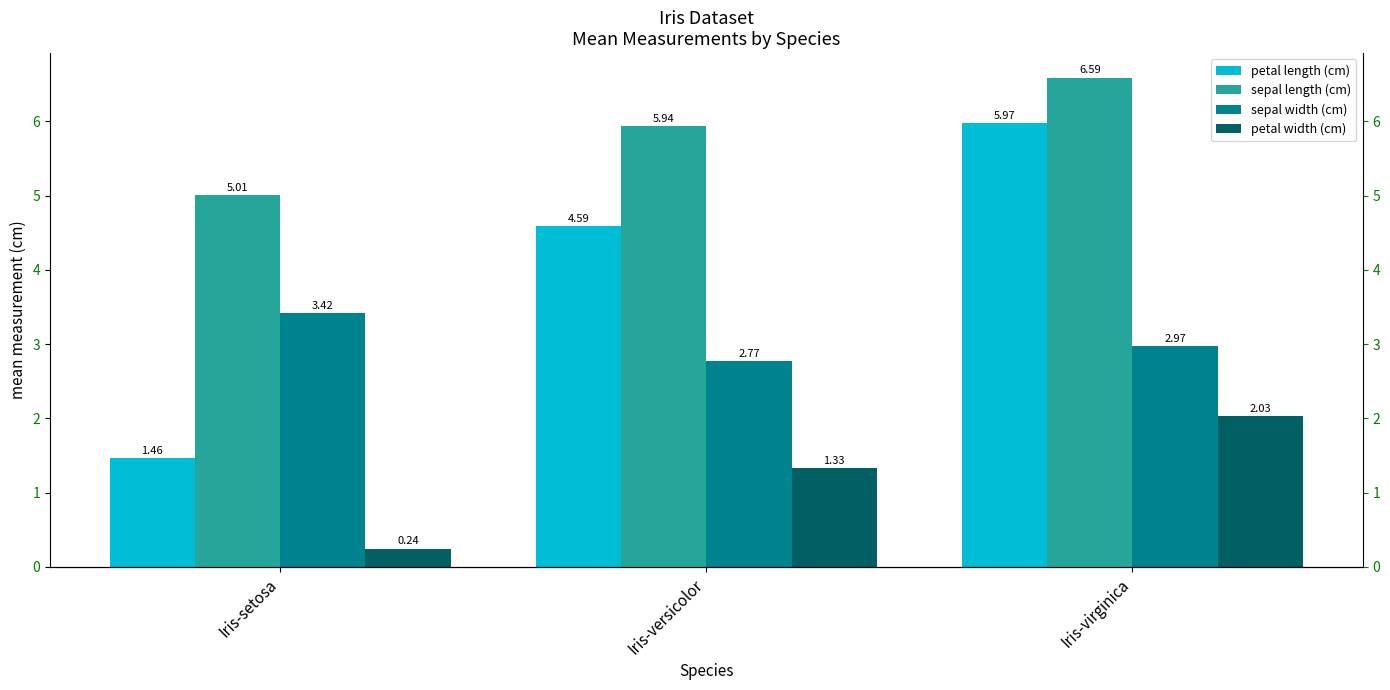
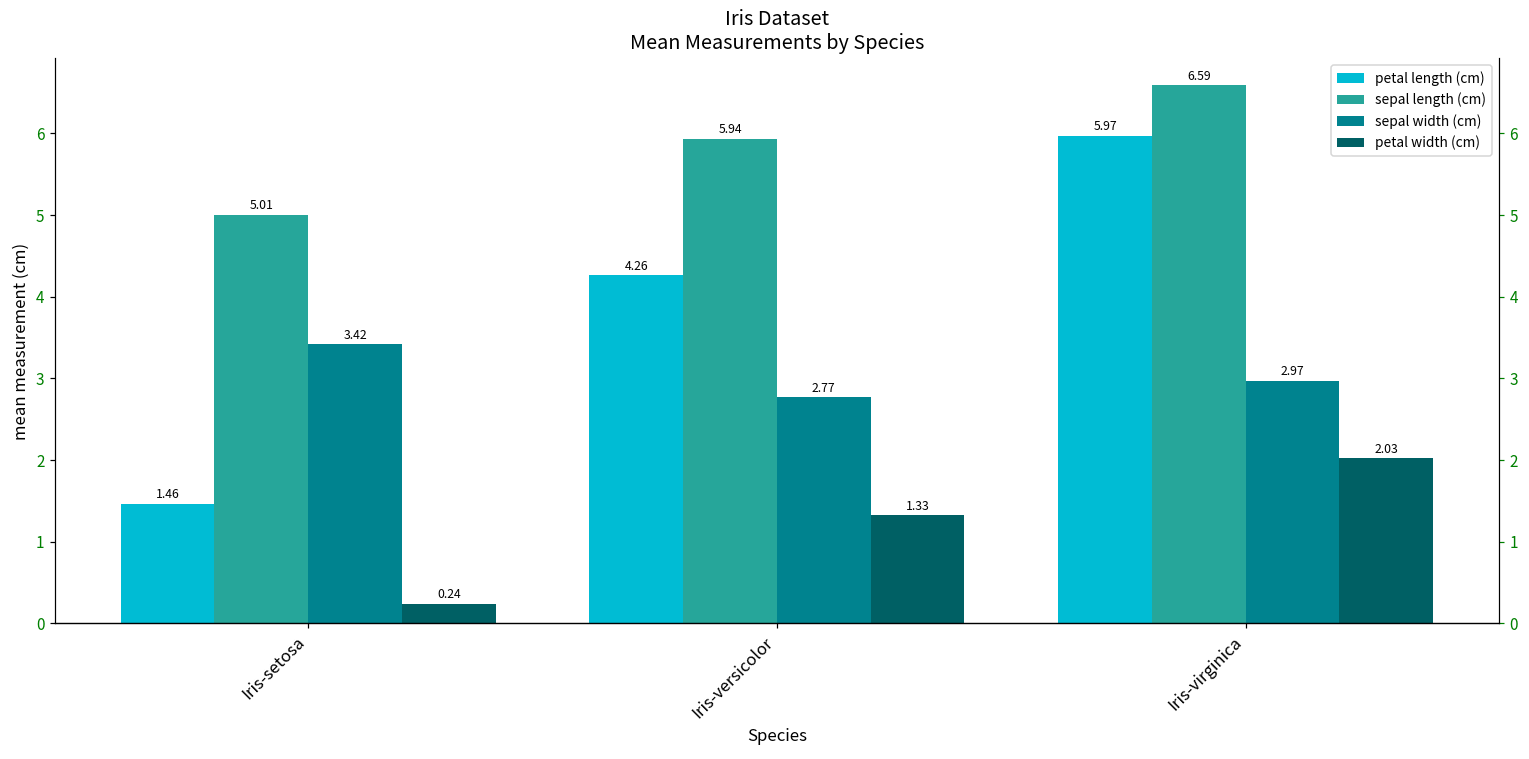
petal length (cm), Iris-versicolor: 4.59 -> 4.26
